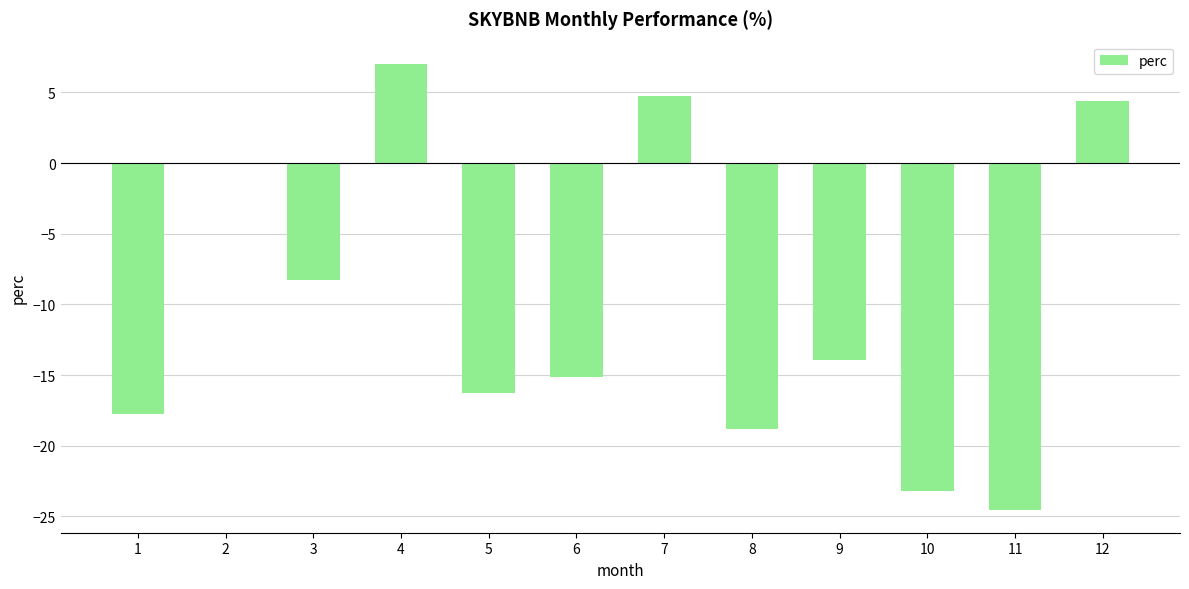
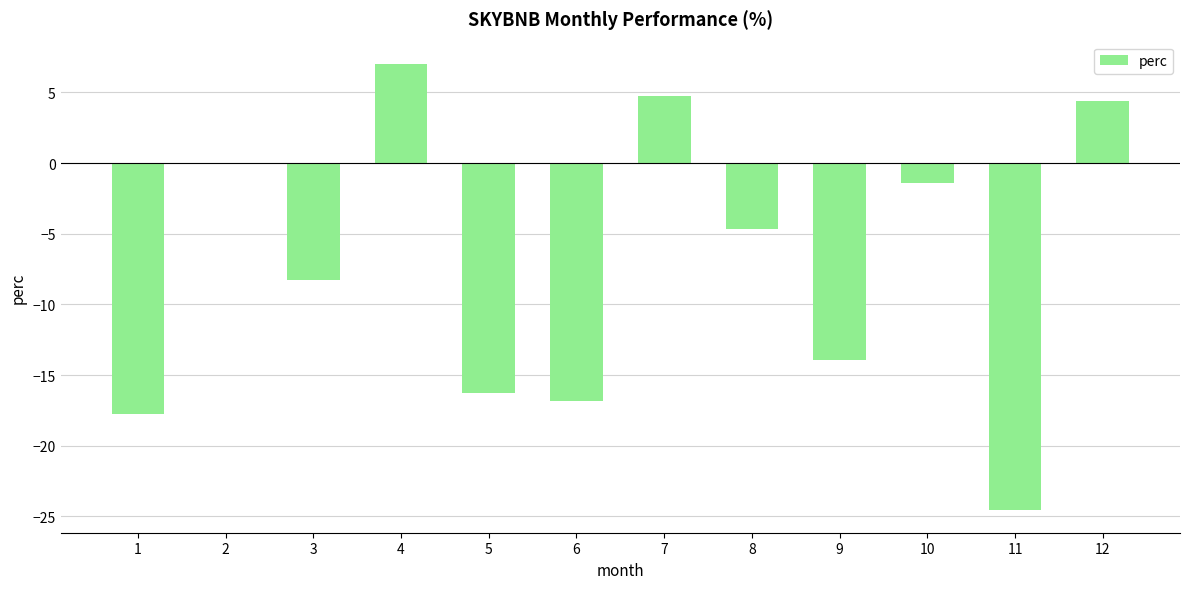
6: -15.1 -> -16.8
8: -18.8 -> -4.6
10: -23.2 -> -1.4
